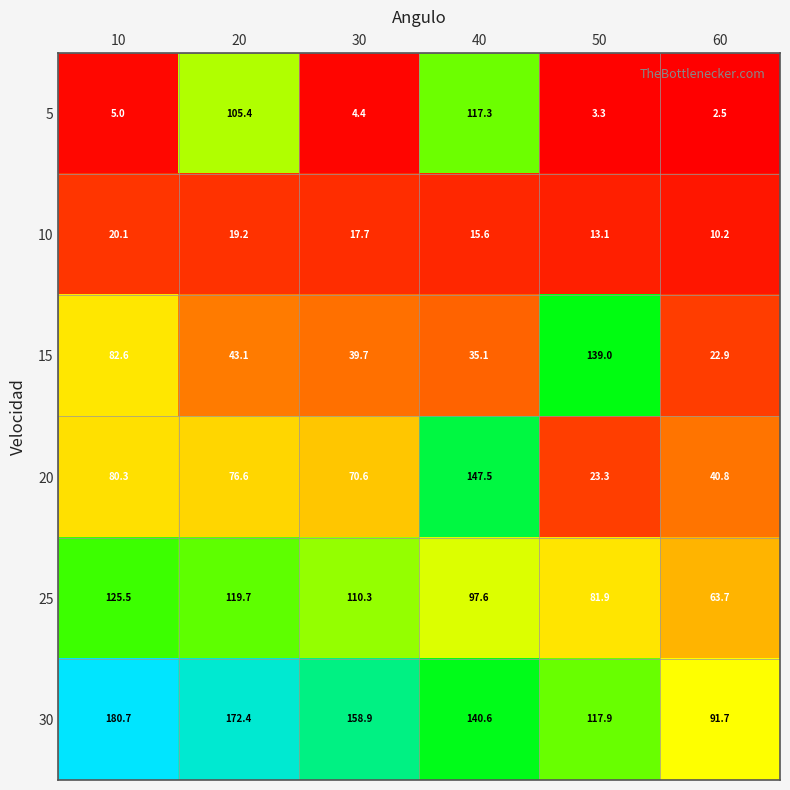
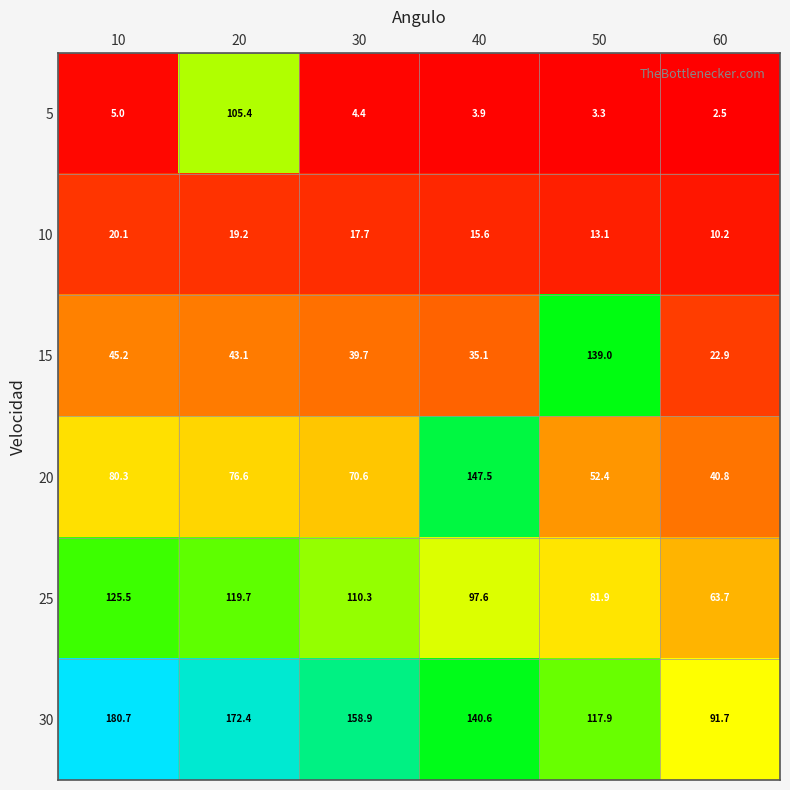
5, 40: 117.3 -> 3.9
15, 10: 82.6 -> 45.2
20, 50: 23.3 -> 52.4
